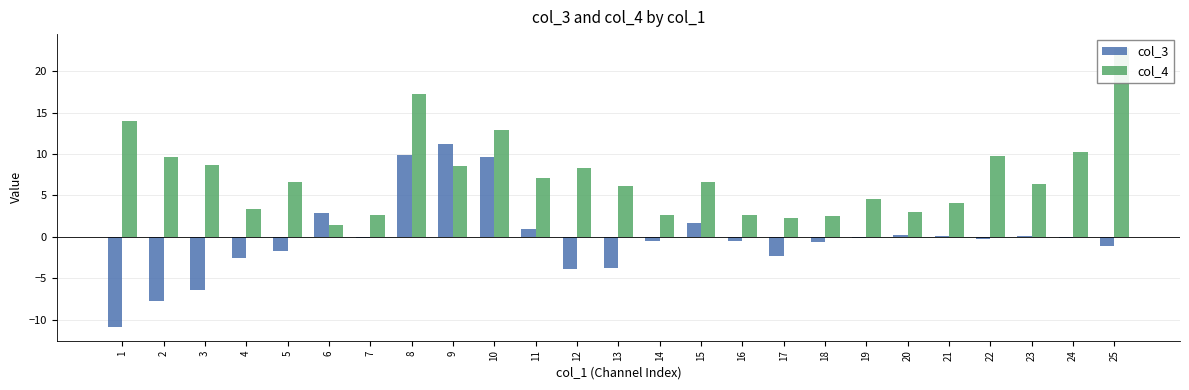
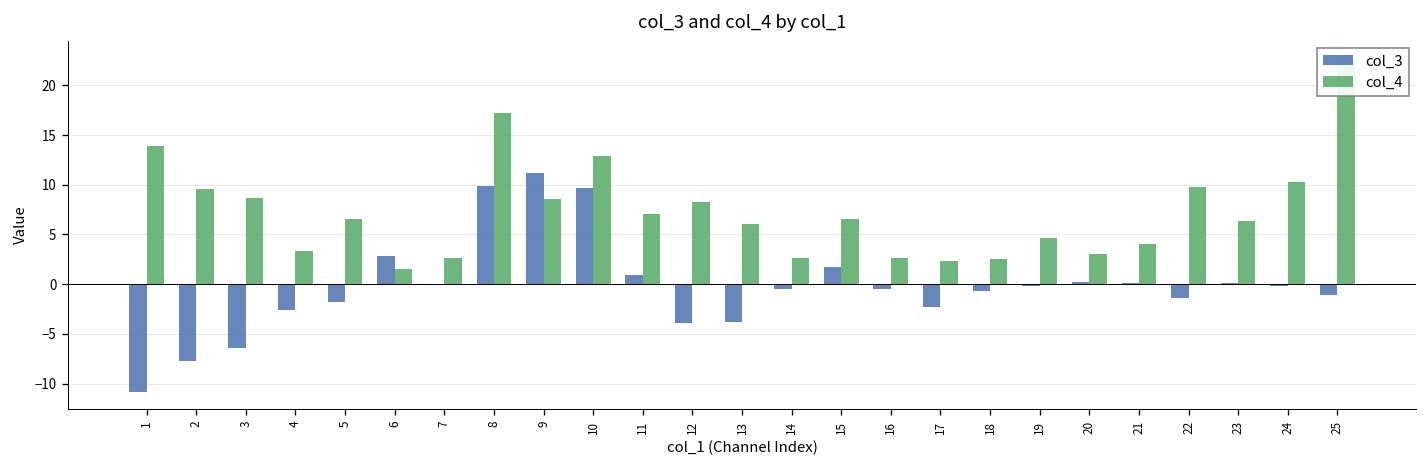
col_3, 22: 0 -> -1
